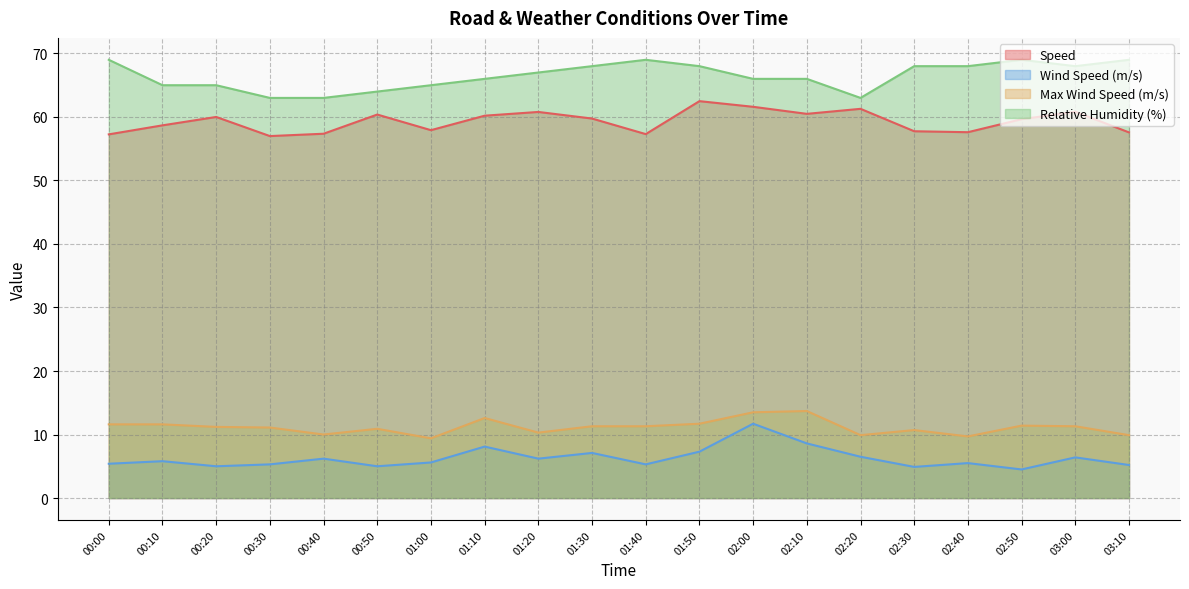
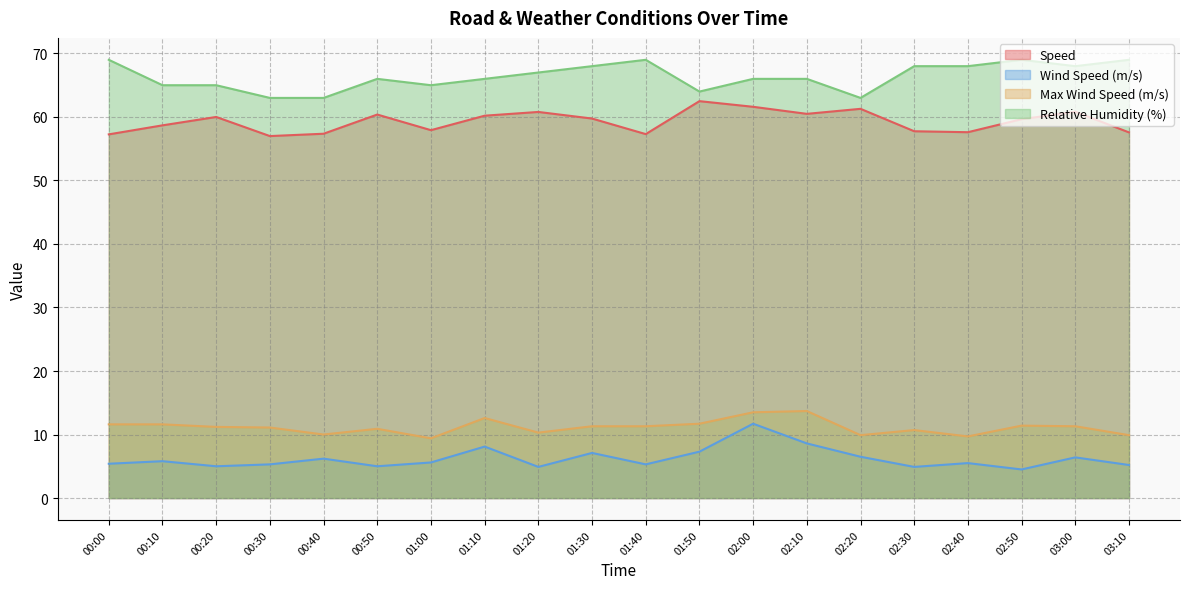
Relative Humidity (%), 00:50: 64 -> 66
Wind Speed (m/s), 01:20: 6 -> 5
Relative Humidity (%), 01:50: 68 -> 64
